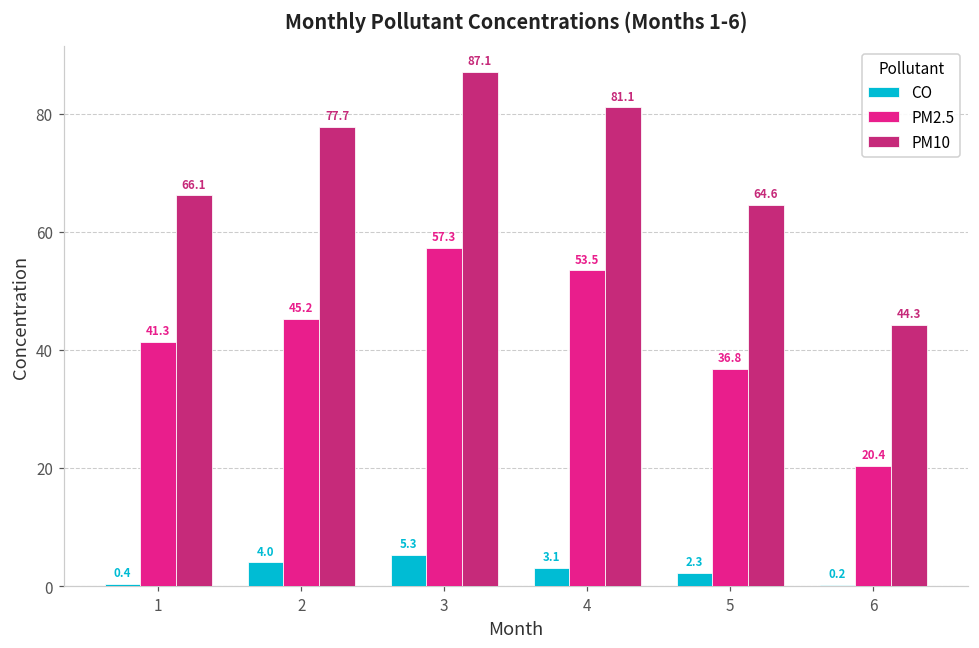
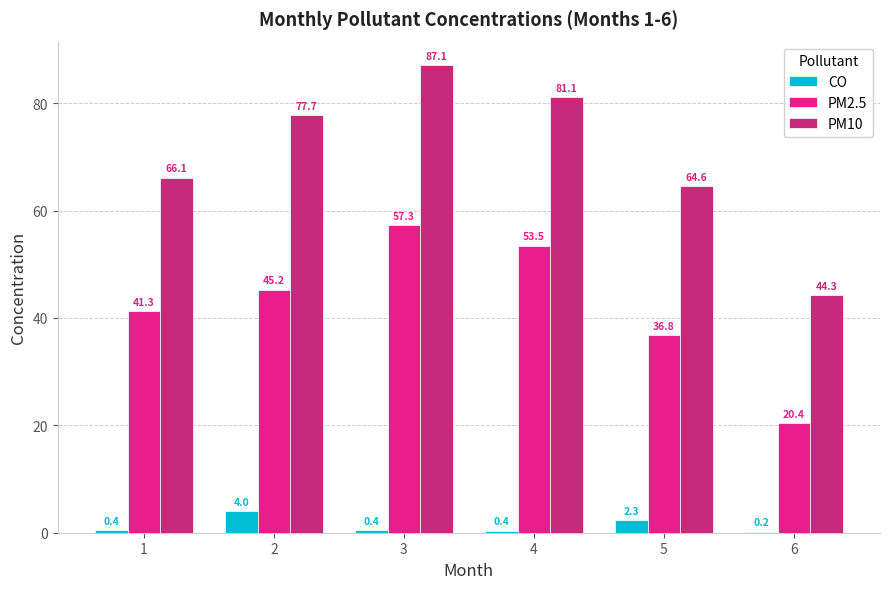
CO, 3: 5.3 -> 0.4
CO, 4: 3.1 -> 0.4
